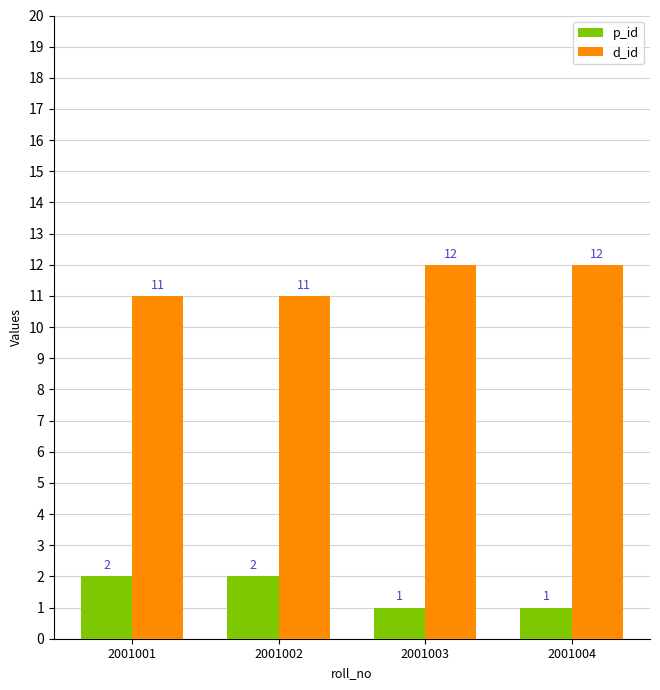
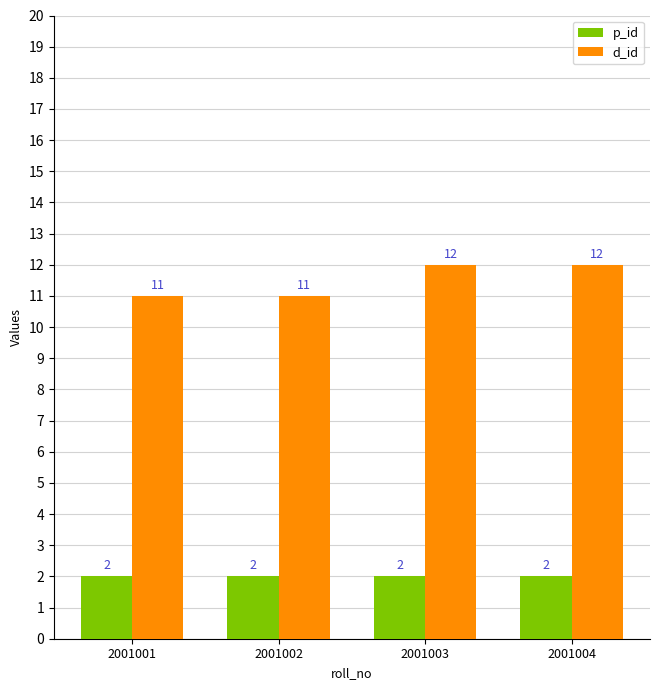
p_id, 2001003: 1 -> 2
p_id, 2001004: 1 -> 2
